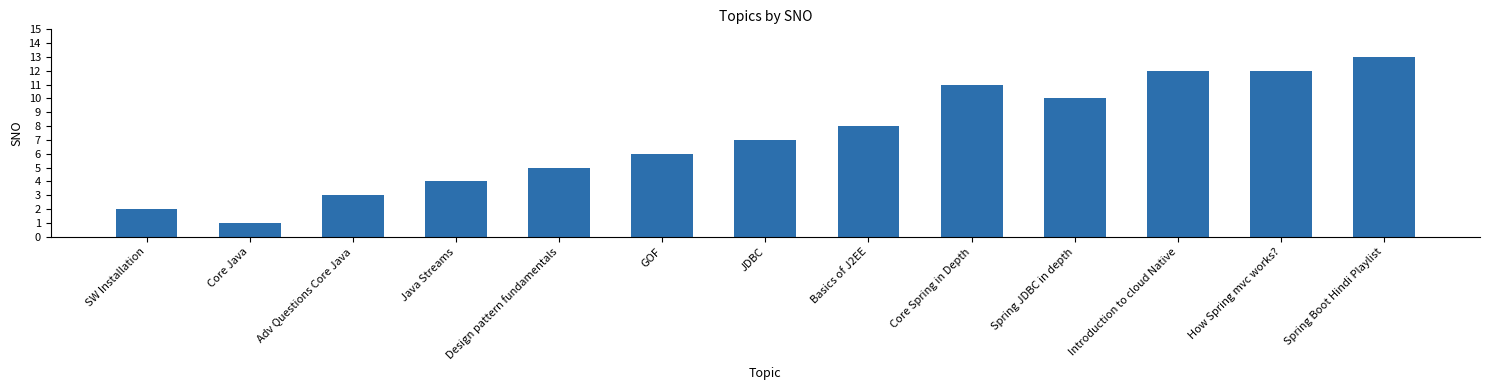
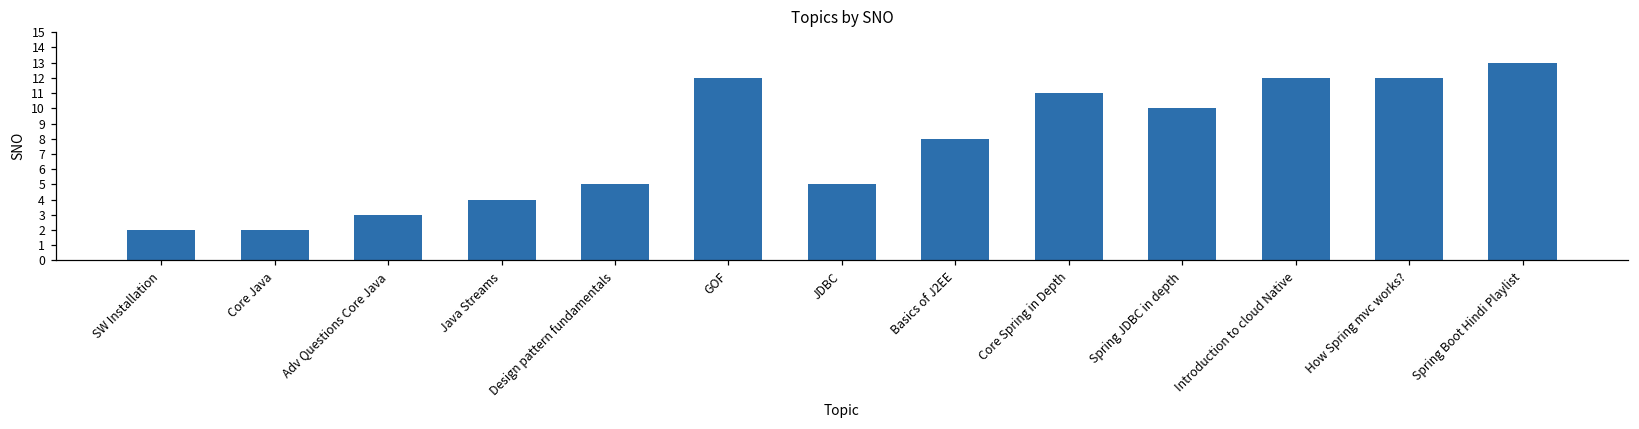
Core Java: 1 -> 2
GOF: 6 -> 12
JDBC: 7 -> 5
